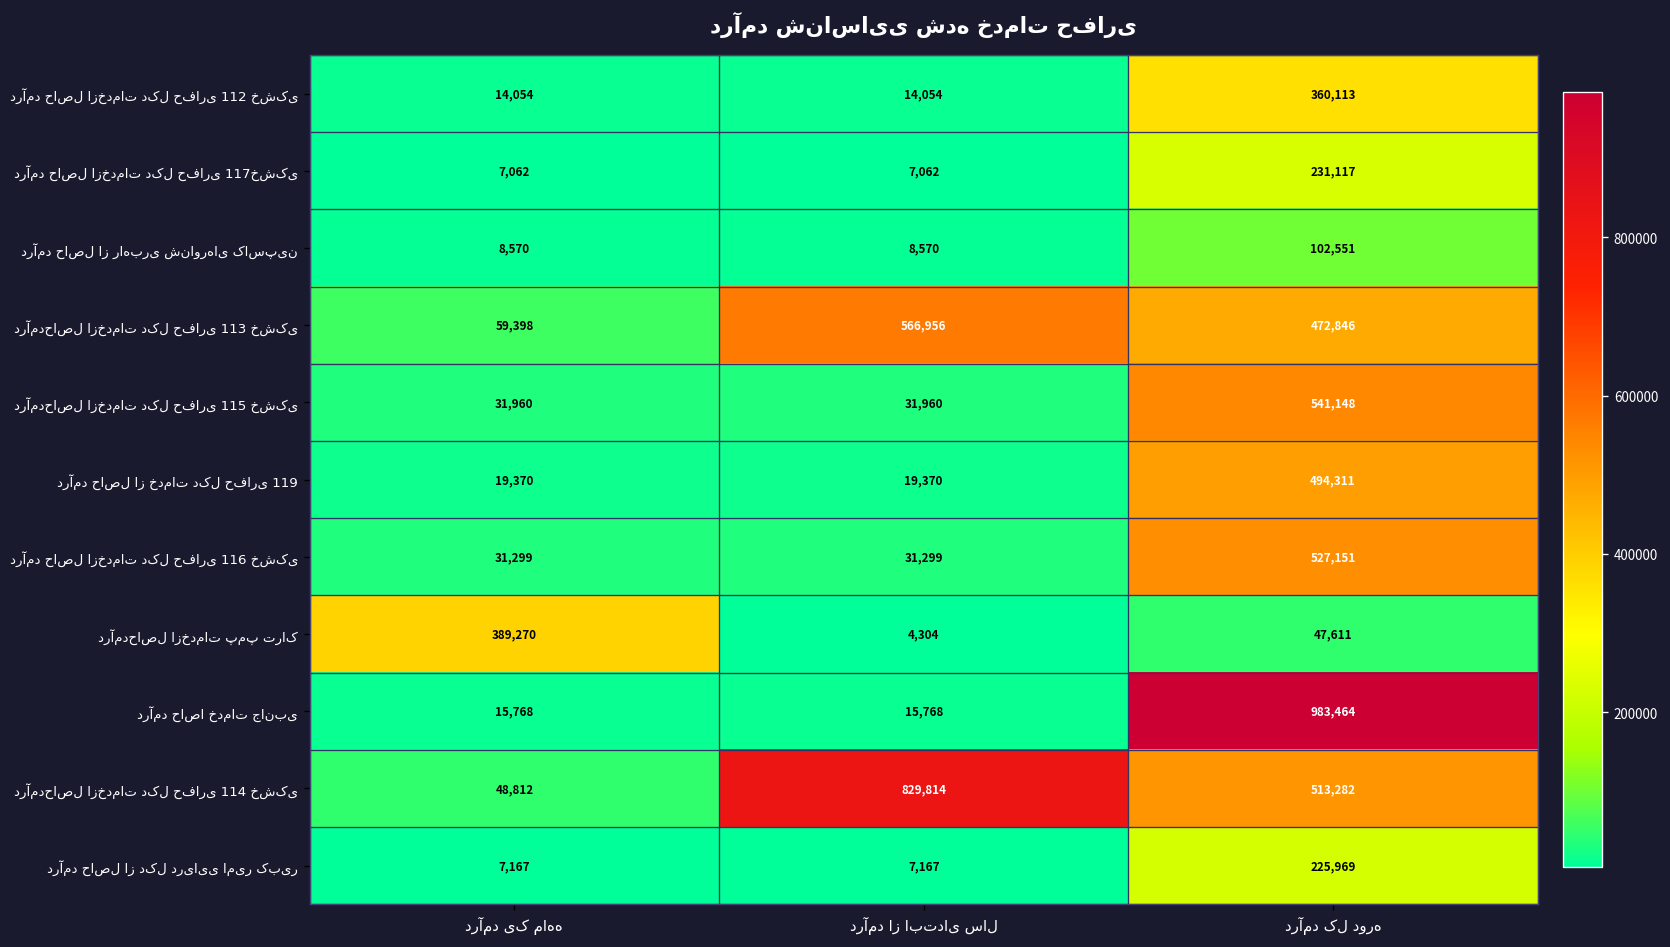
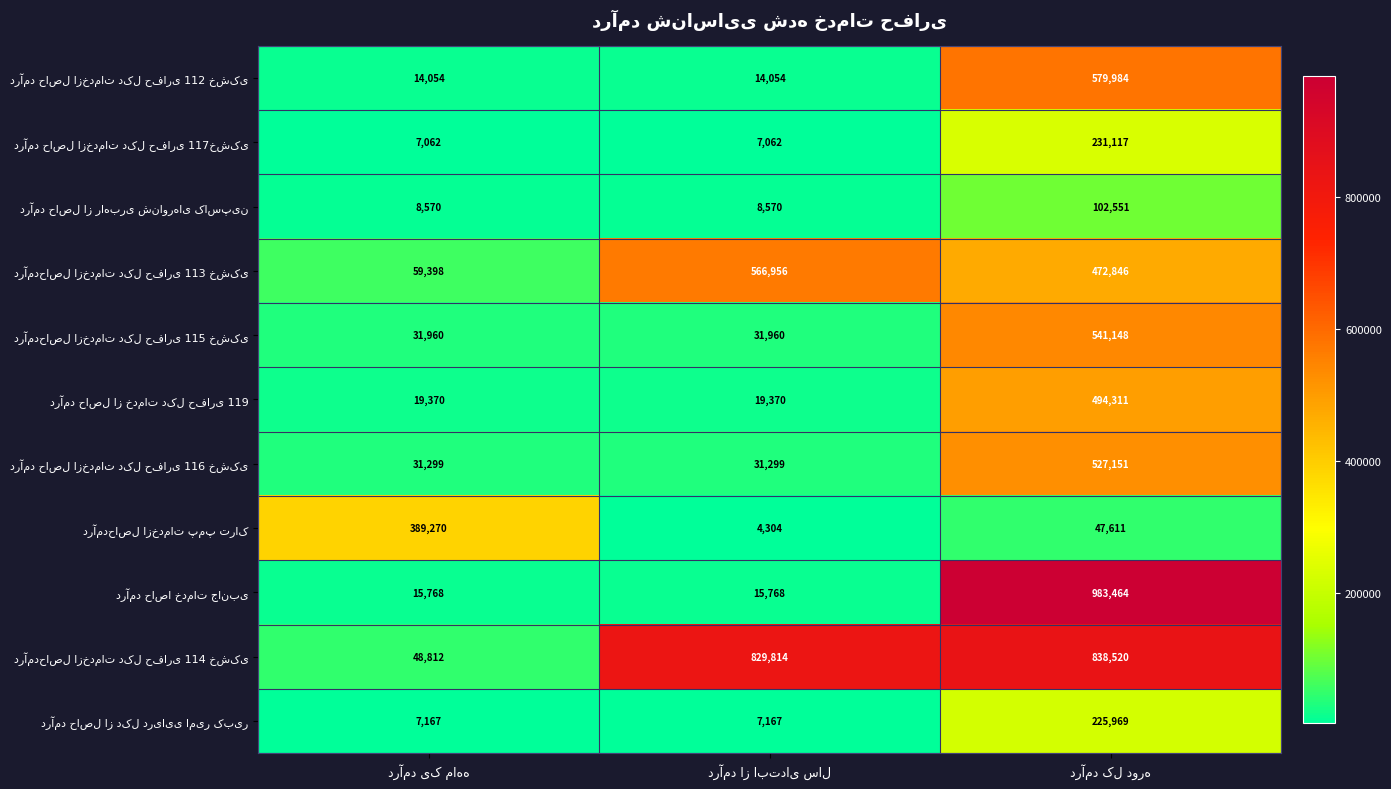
درآمد حاصل ازخدمات دکل حفاری 112 خشکی, درآمد کل دوره: 360,113 -> 579,984
درآمدحاصل ازخدمات دکل حفاری 114 خشکی, درآمد کل دوره: 513,282 -> 838,520
